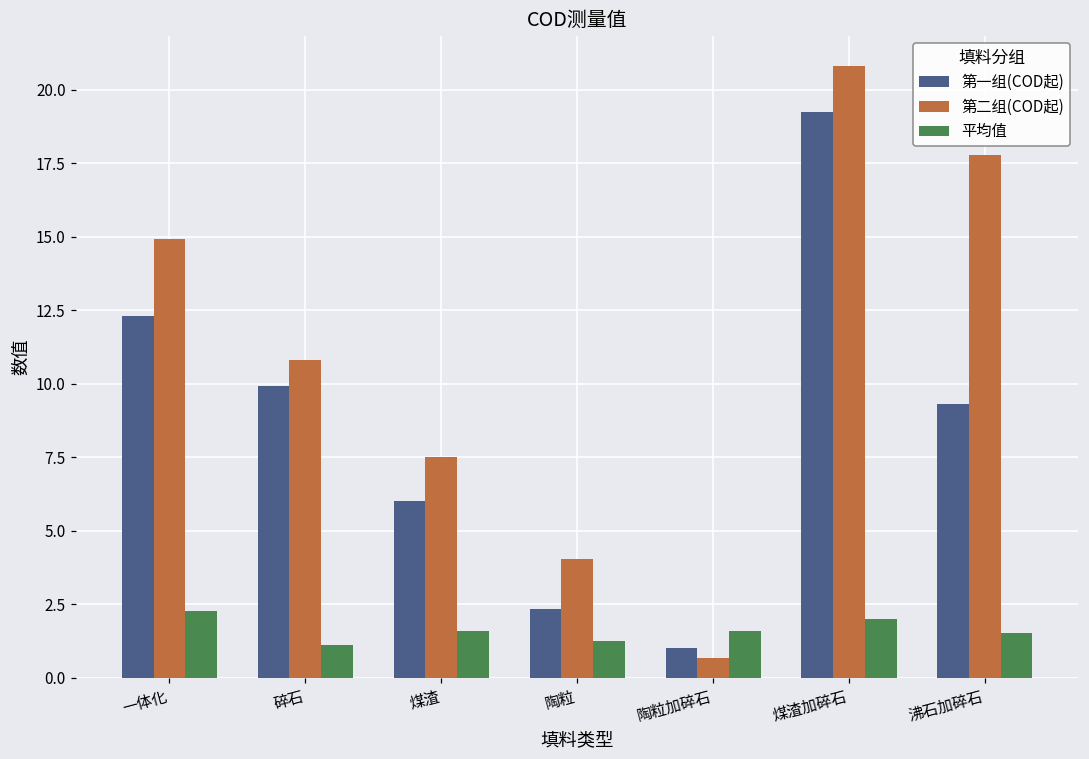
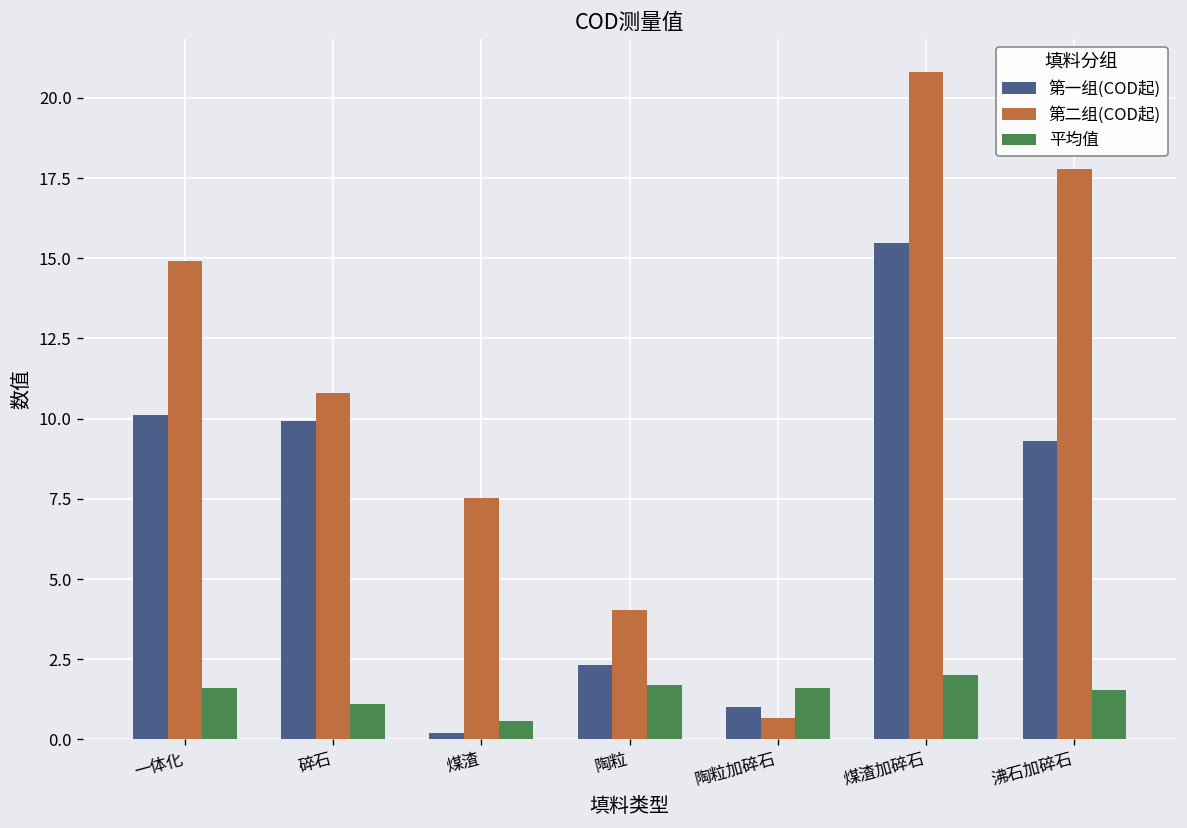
第一组(COD起), 一体化: 12.3 -> 10.1
平均值, 一体化: 2.3 -> 1.6
第一组(COD起), 煤渣: 6.0 -> 0.2
平均值, 煤渣: 1.6 -> 0.6
平均值, 陶粒: 1.3 -> 1.7
第一组(COD起), 煤渣加碎石: 19.3 -> 15.5
